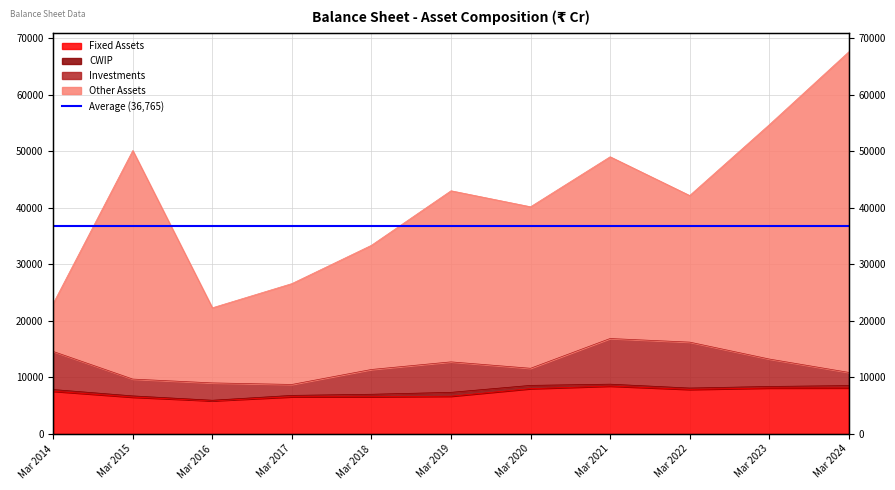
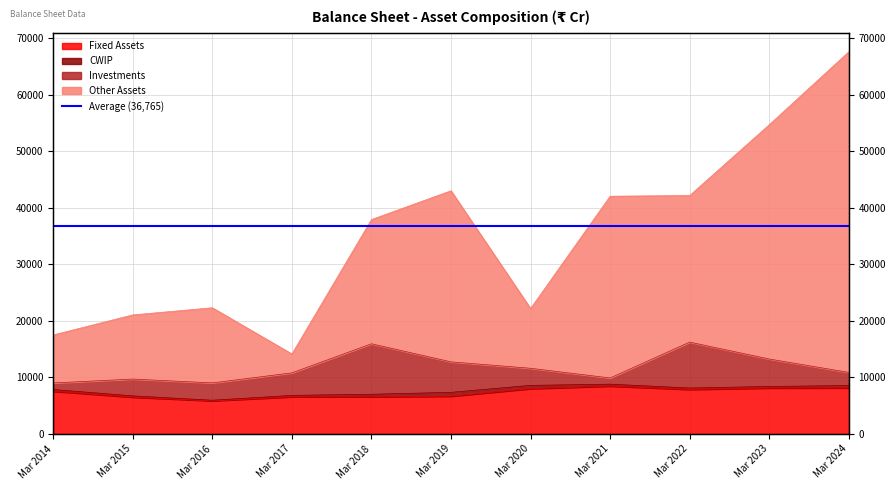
Investments, Mar 2014: 7000 -> 1000
Other Assets, Mar 2015: 40000 -> 11000
Investments, Mar 2017: 2000 -> 4000
Other Assets, Mar 2017: 18000 -> 3000
Investments, Mar 2018: 4000 -> 9000
Other Assets, Mar 2020: 29000 -> 11000
Investments, Mar 2021: 8000 -> 1000
